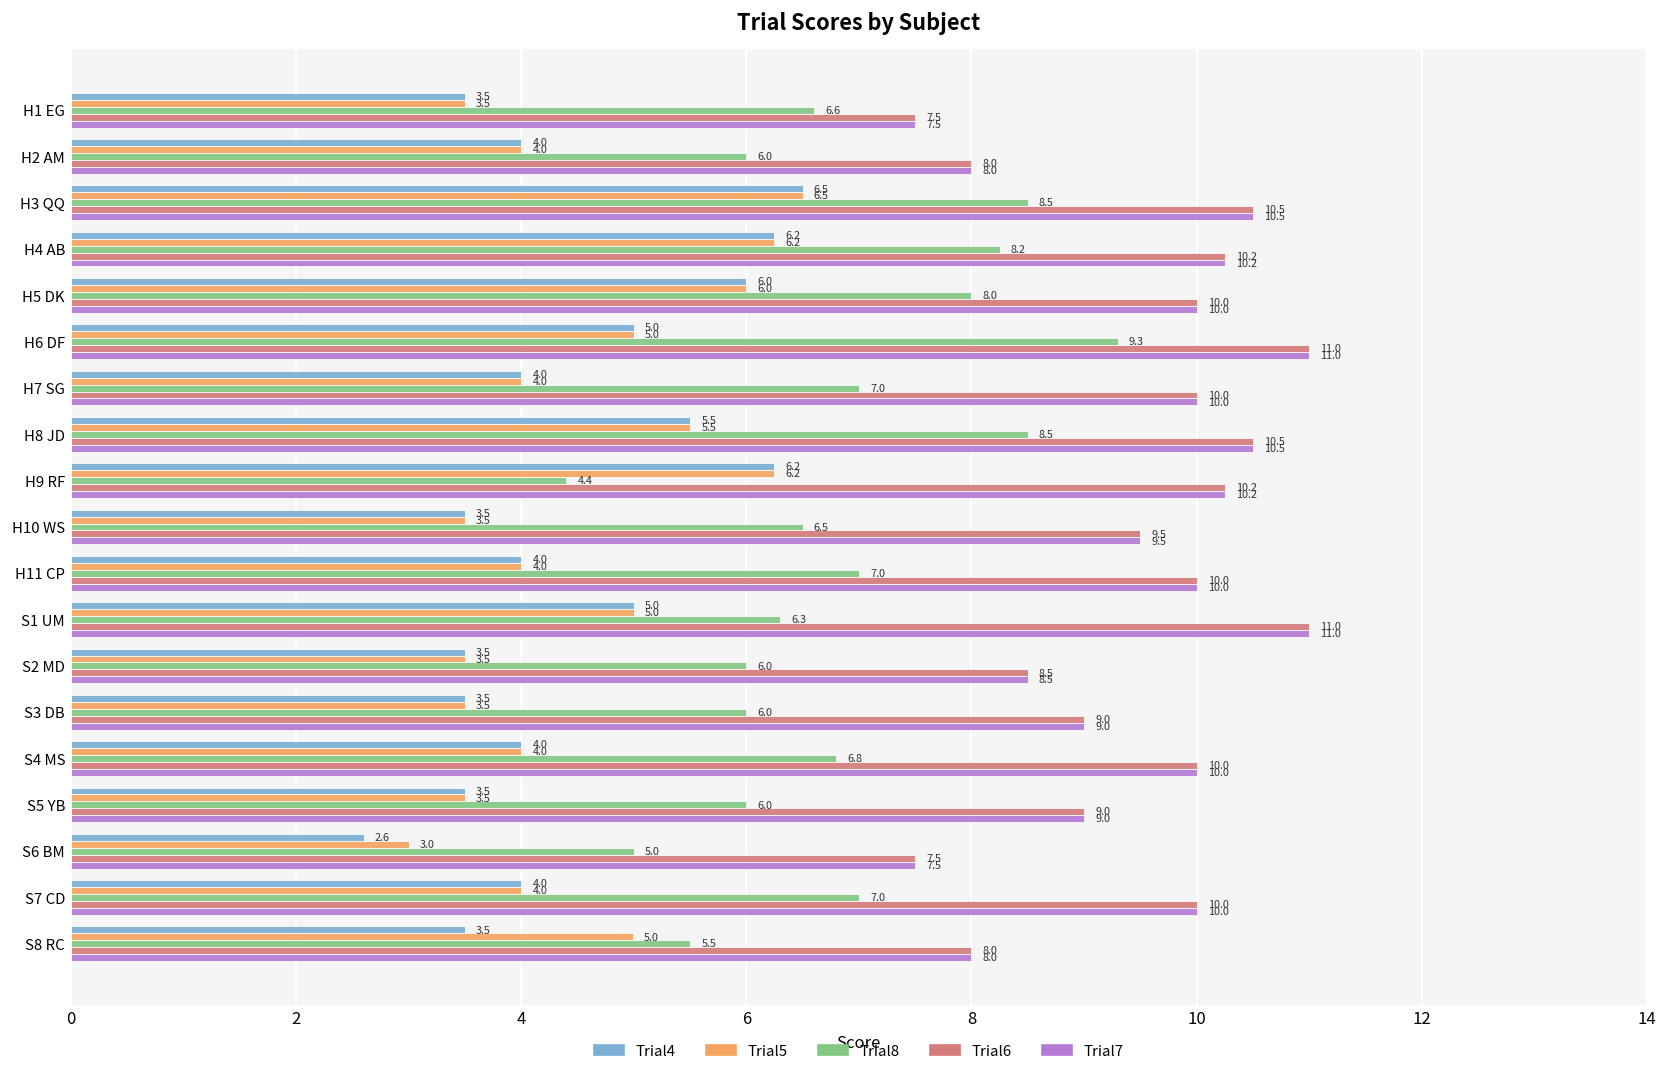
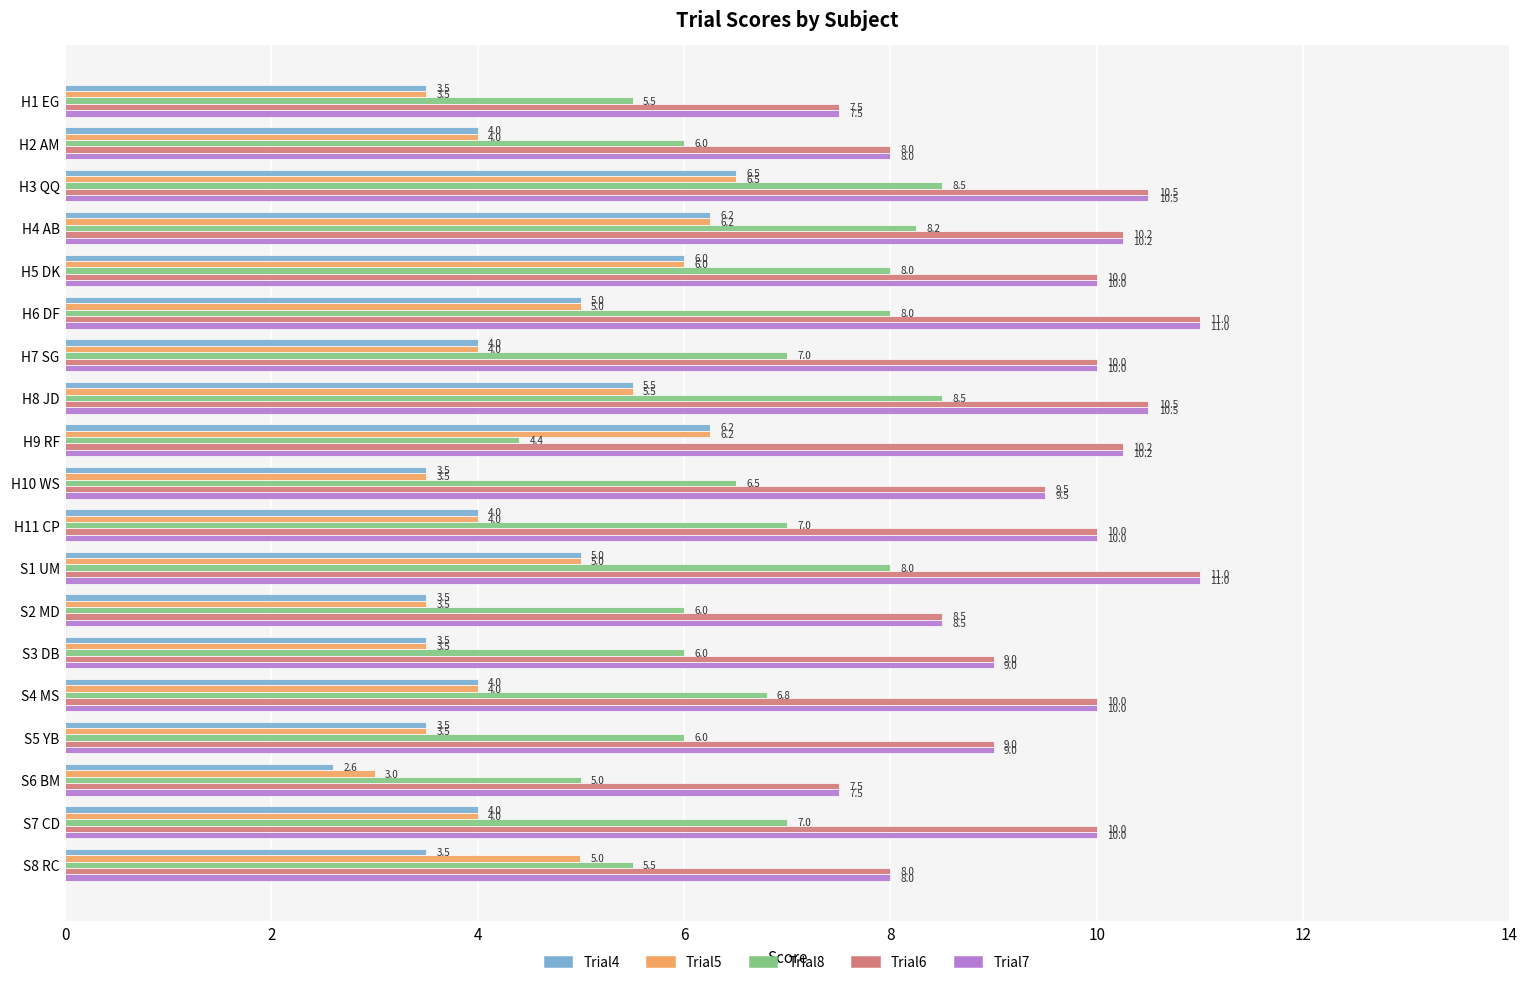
Trial8, H1 EG: 6.6 -> 5.5
Trial8, H6 DF: 9.3 -> 8.0
Trial8, S1 UM: 6.3 -> 8.0
